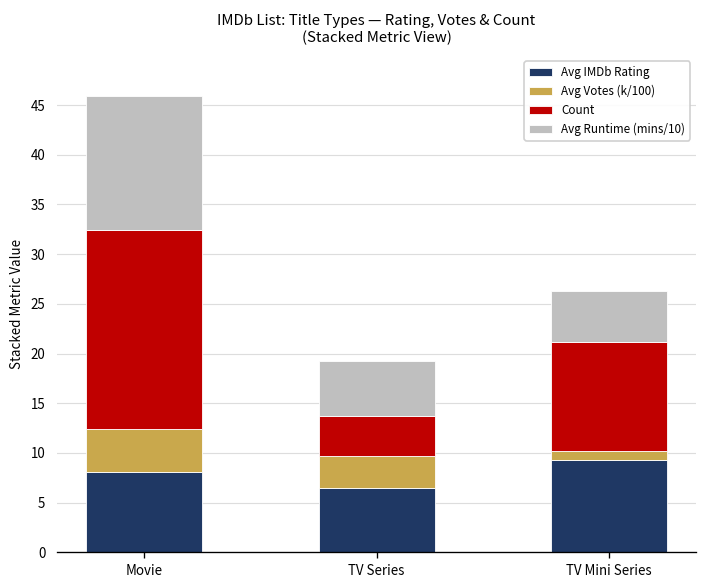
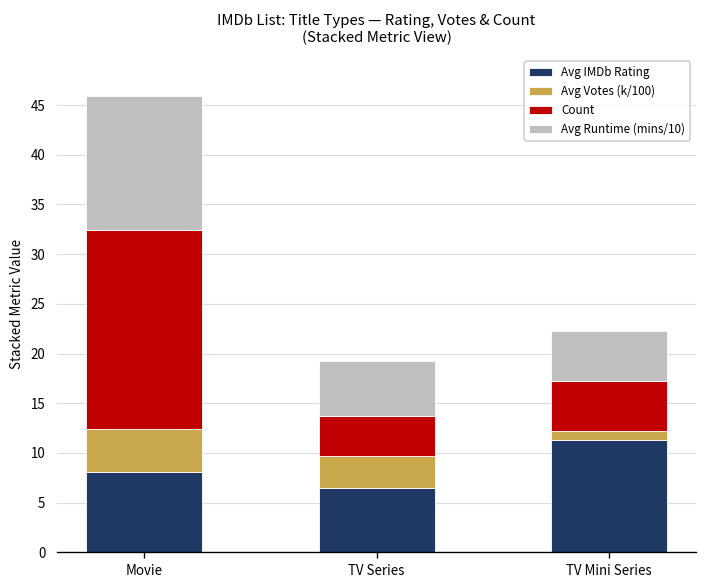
Avg IMDb Rating, TV Mini Series: 9 -> 11
Count, TV Mini Series: 11 -> 5
